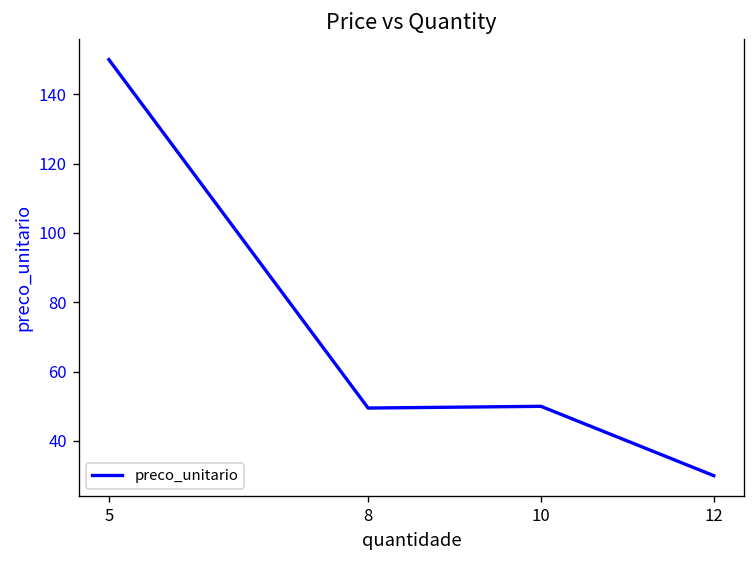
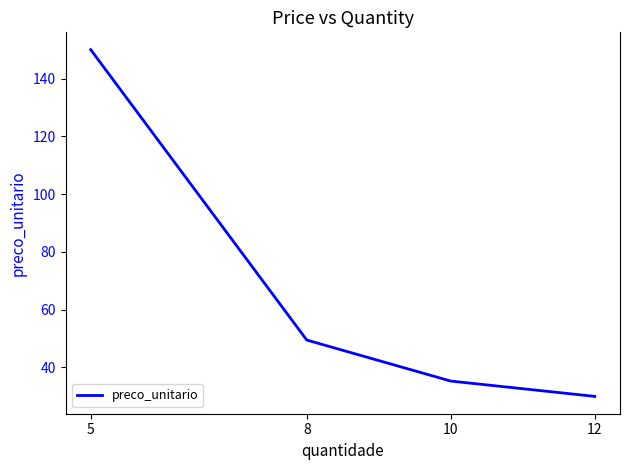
10: 50 -> 35
